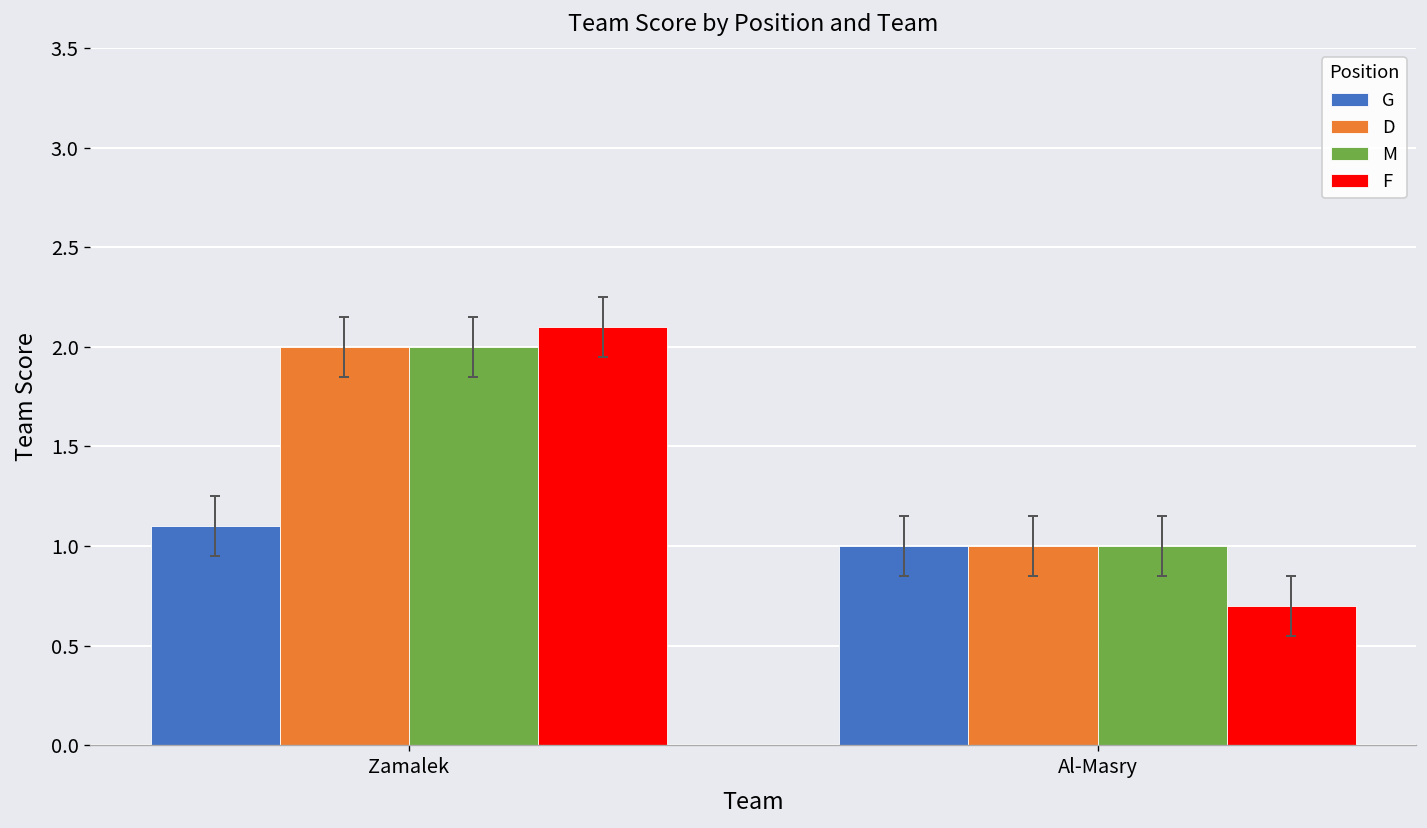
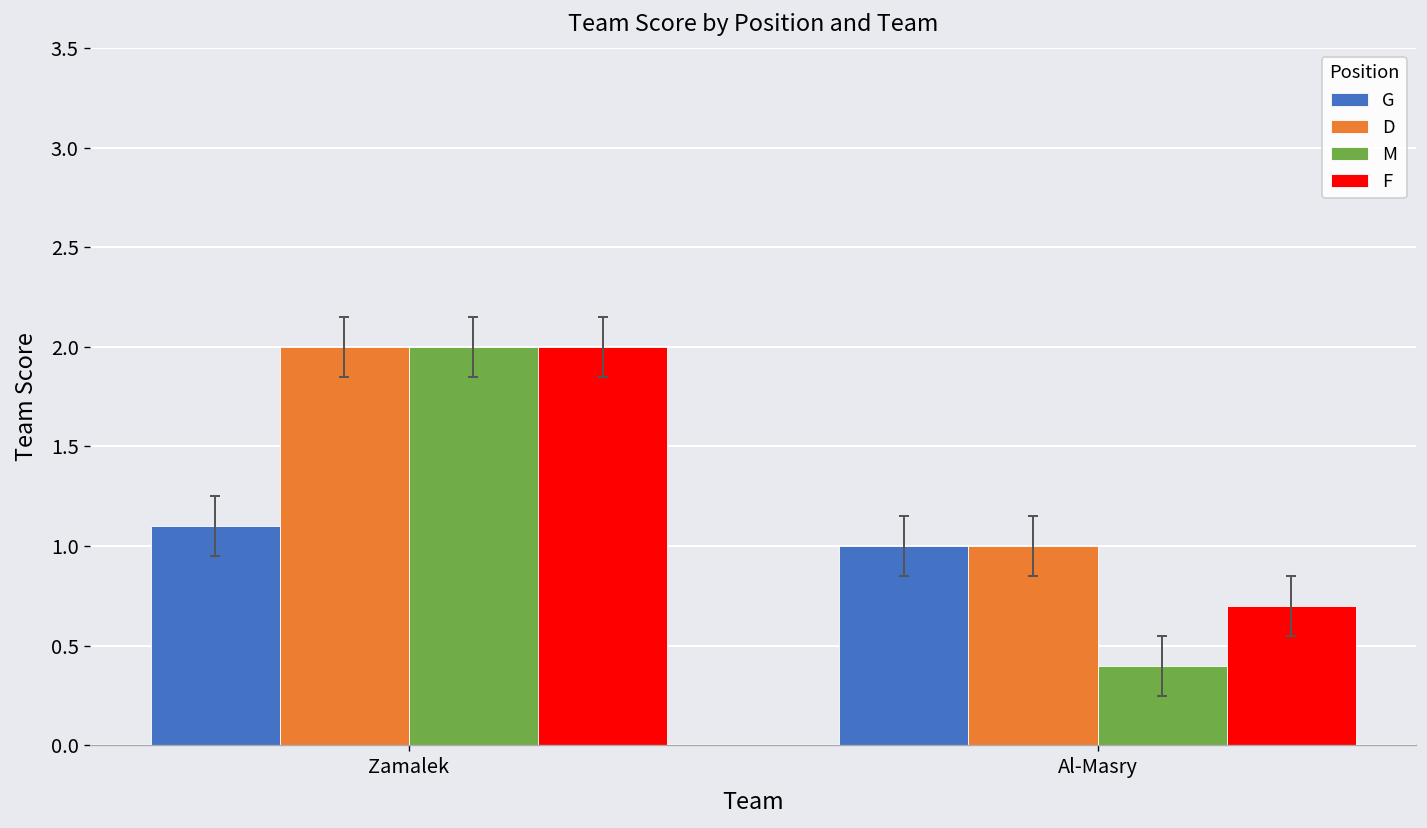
F, Zamalek: 2.1 -> 2.0
M, Al-Masry: 1.0 -> 0.4
